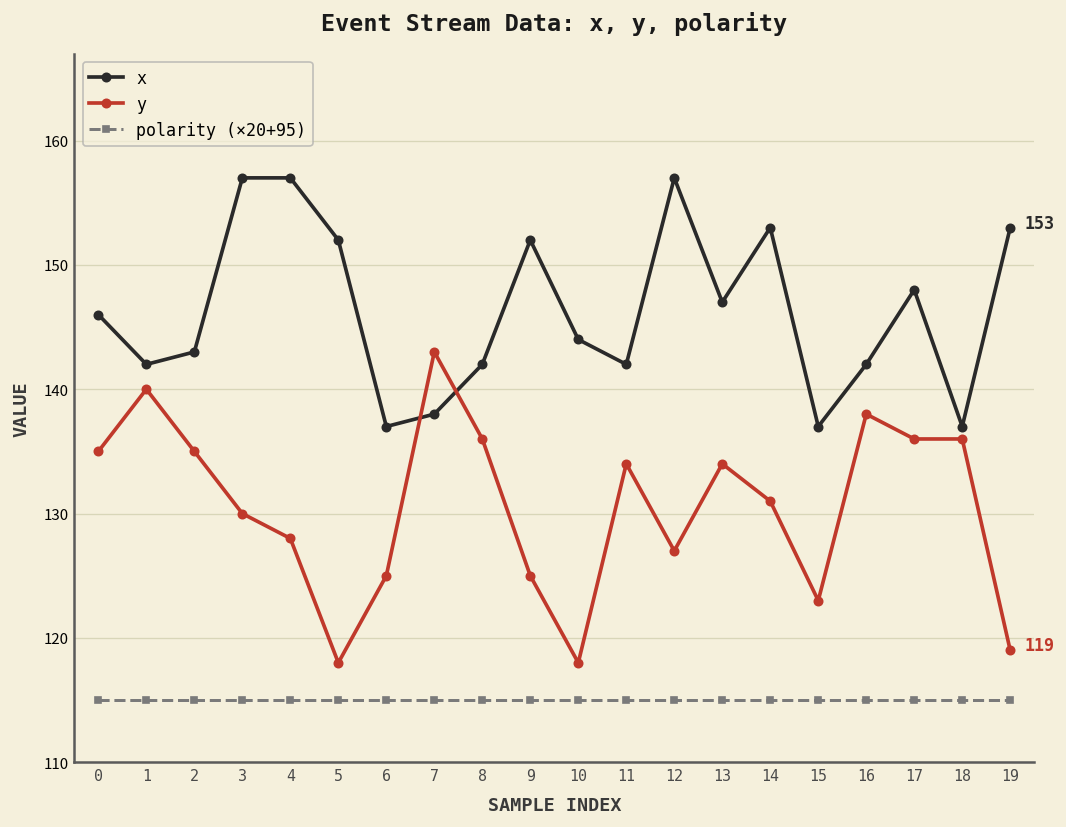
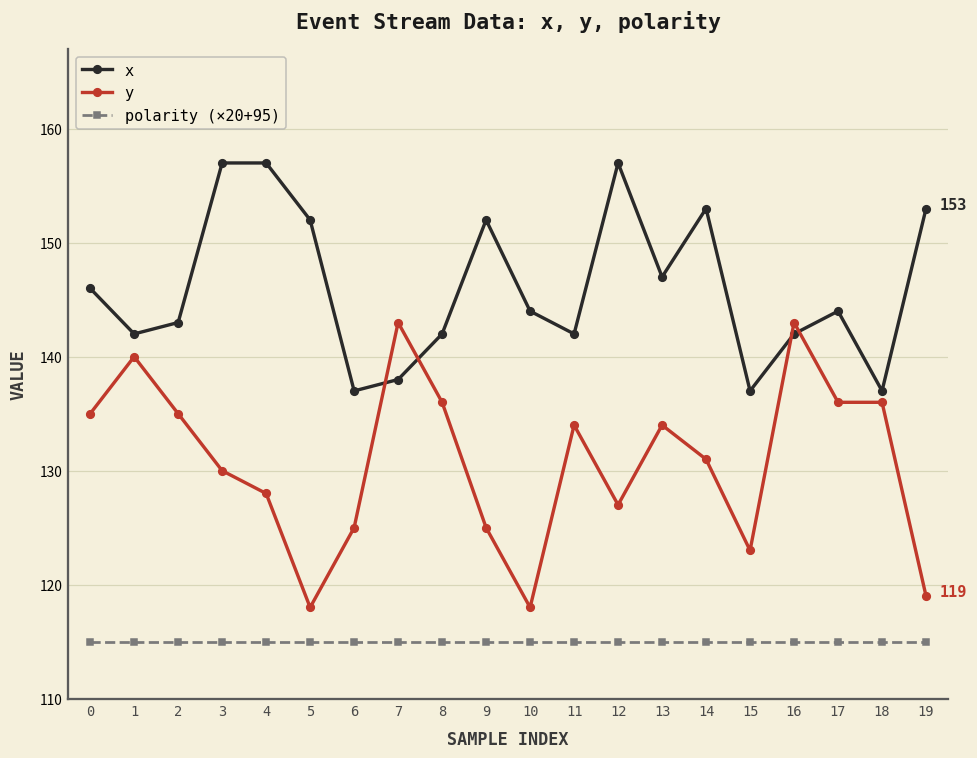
y, 16: 138 -> 143
x, 17: 148 -> 144
